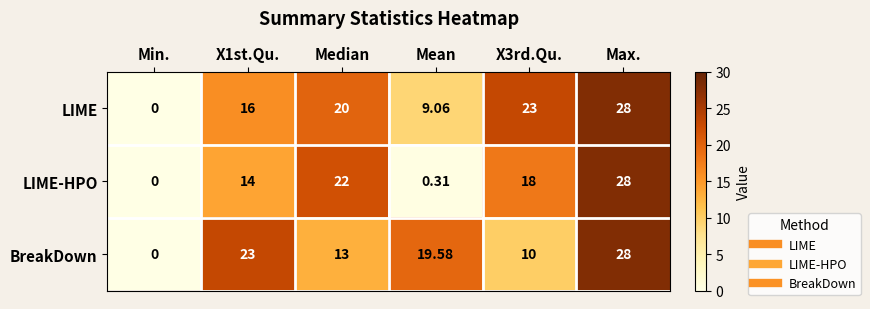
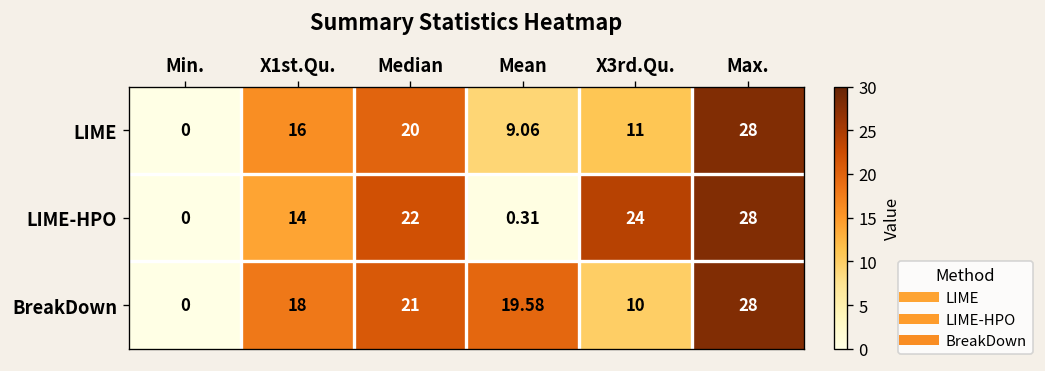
LIME, X3rd.Qu.: 23 -> 11
LIME-HPO, X3rd.Qu.: 18 -> 24
BreakDown, X1st.Qu.: 23 -> 18
BreakDown, Median: 13 -> 21
